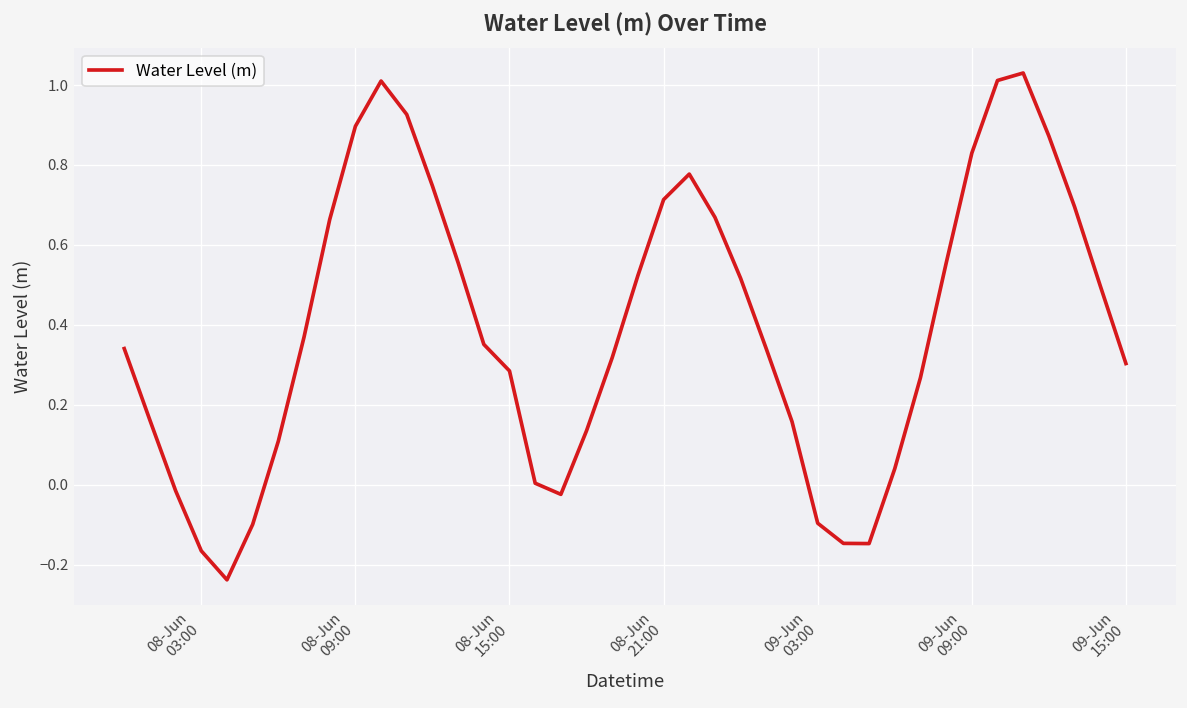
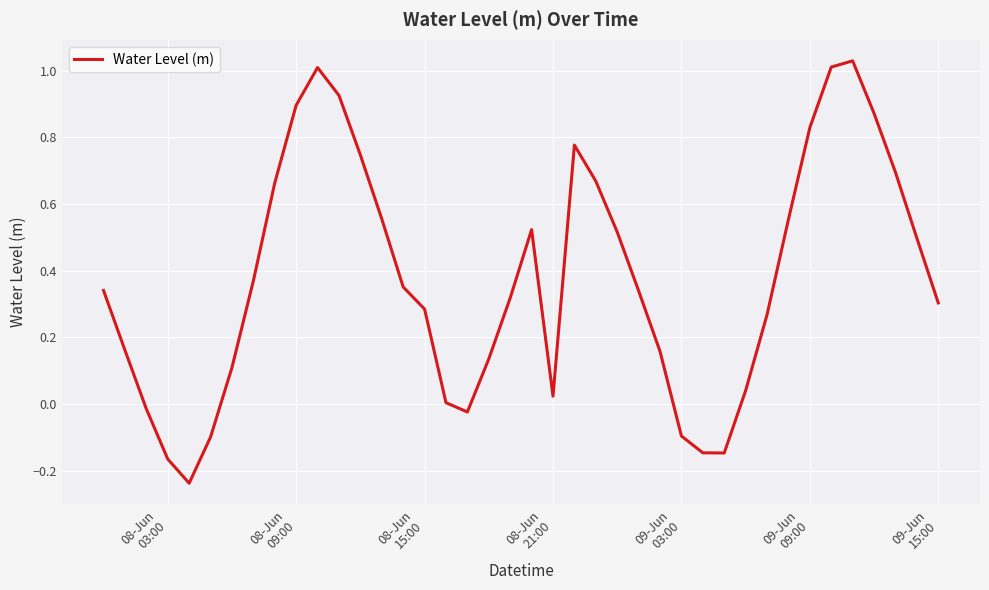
08-Jun 21:00: 0.71 -> 0.02
